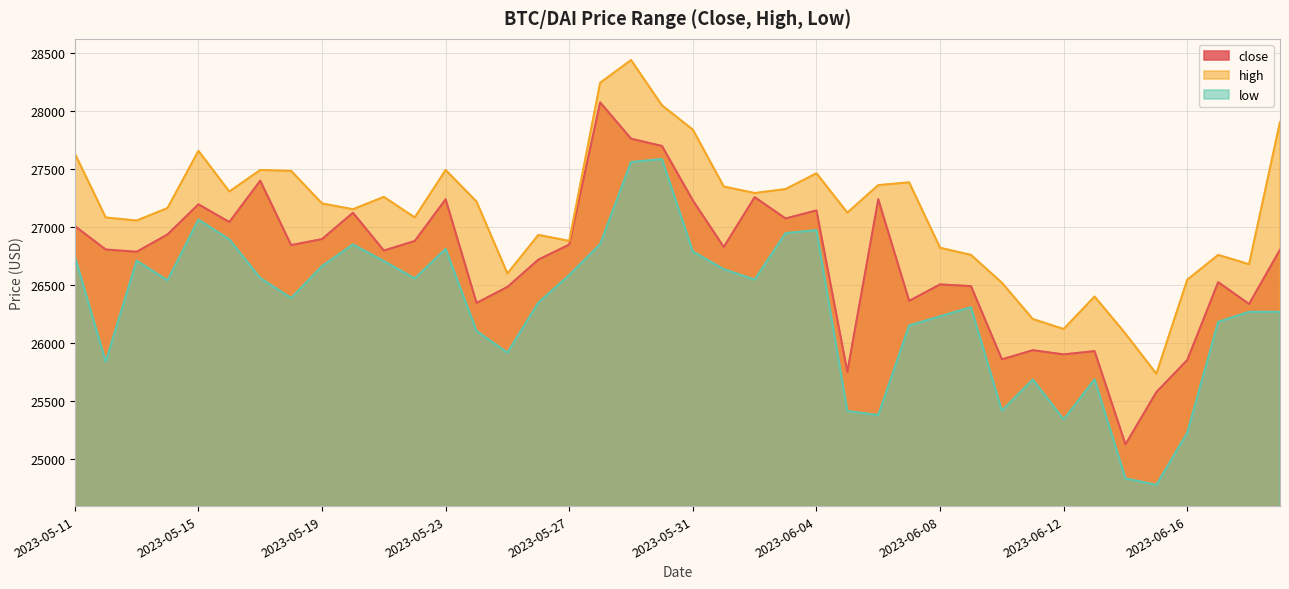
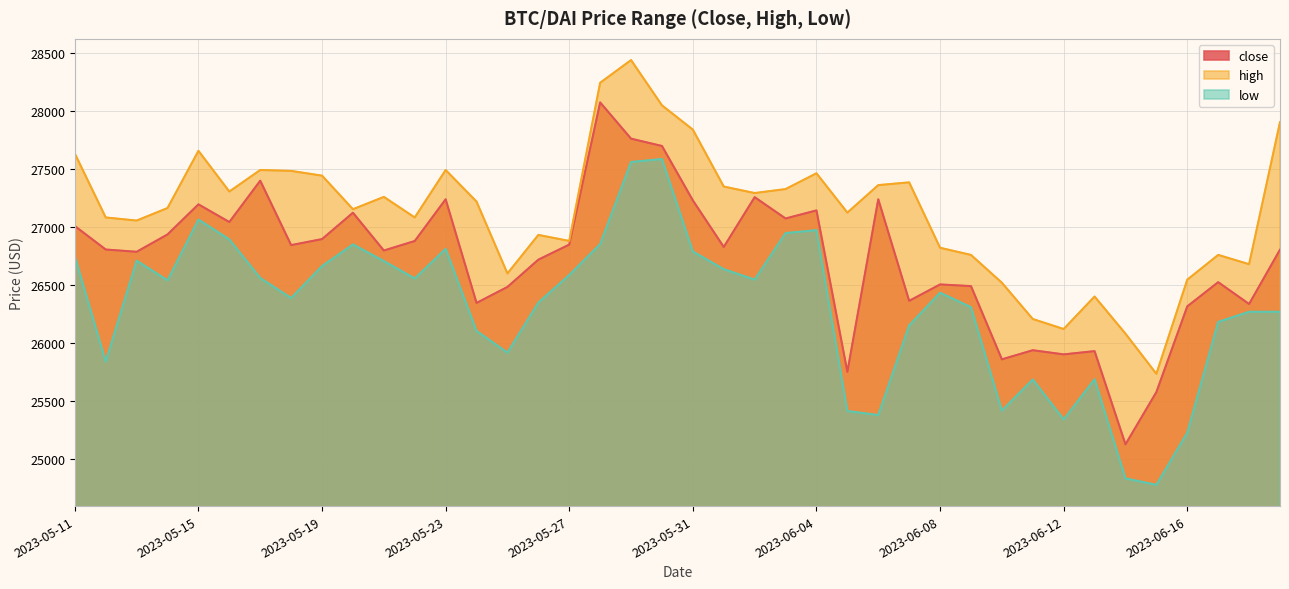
high, 2023-05-19: 27200 -> 27440
low, 2023-06-08: 26230 -> 26430
close, 2023-06-16: 25850 -> 26310
